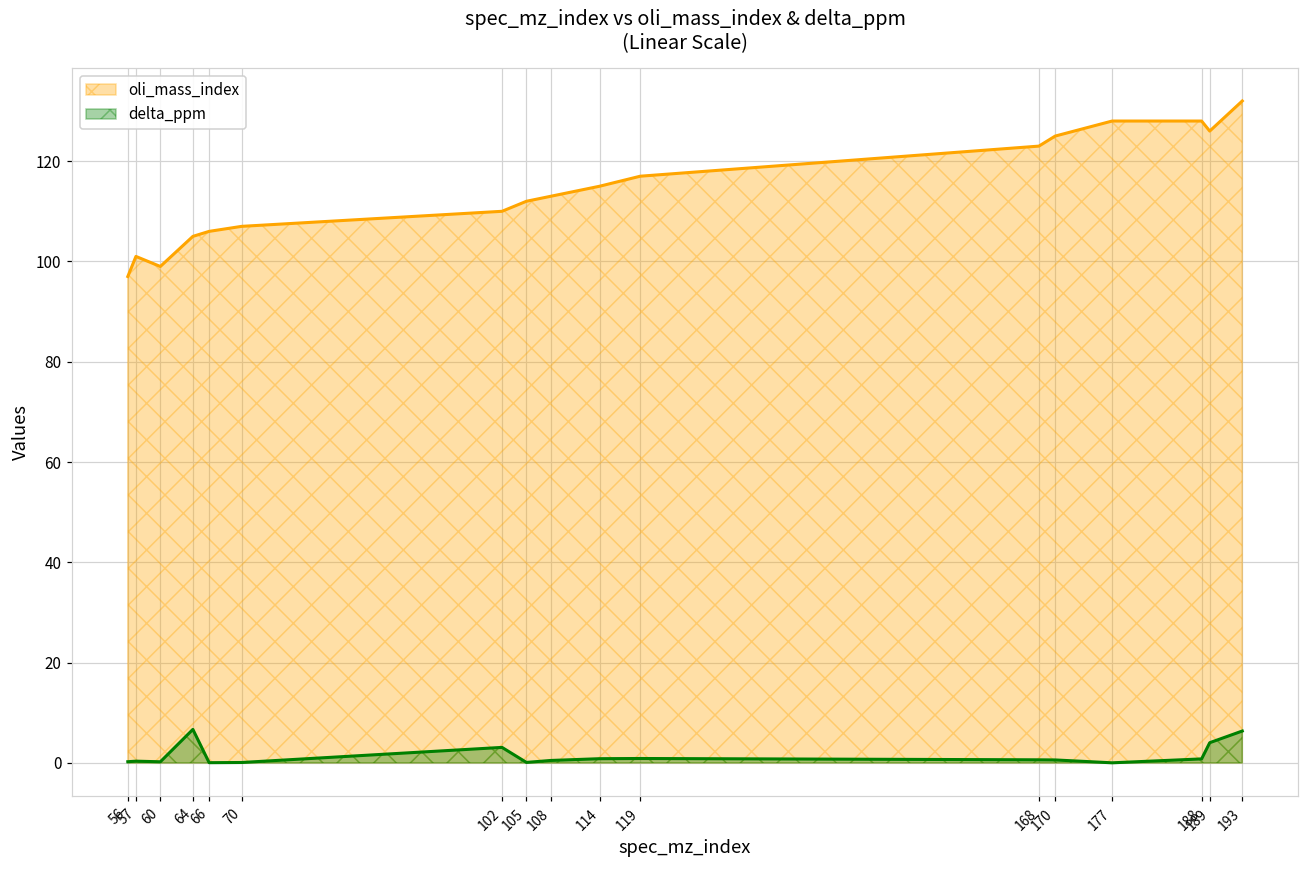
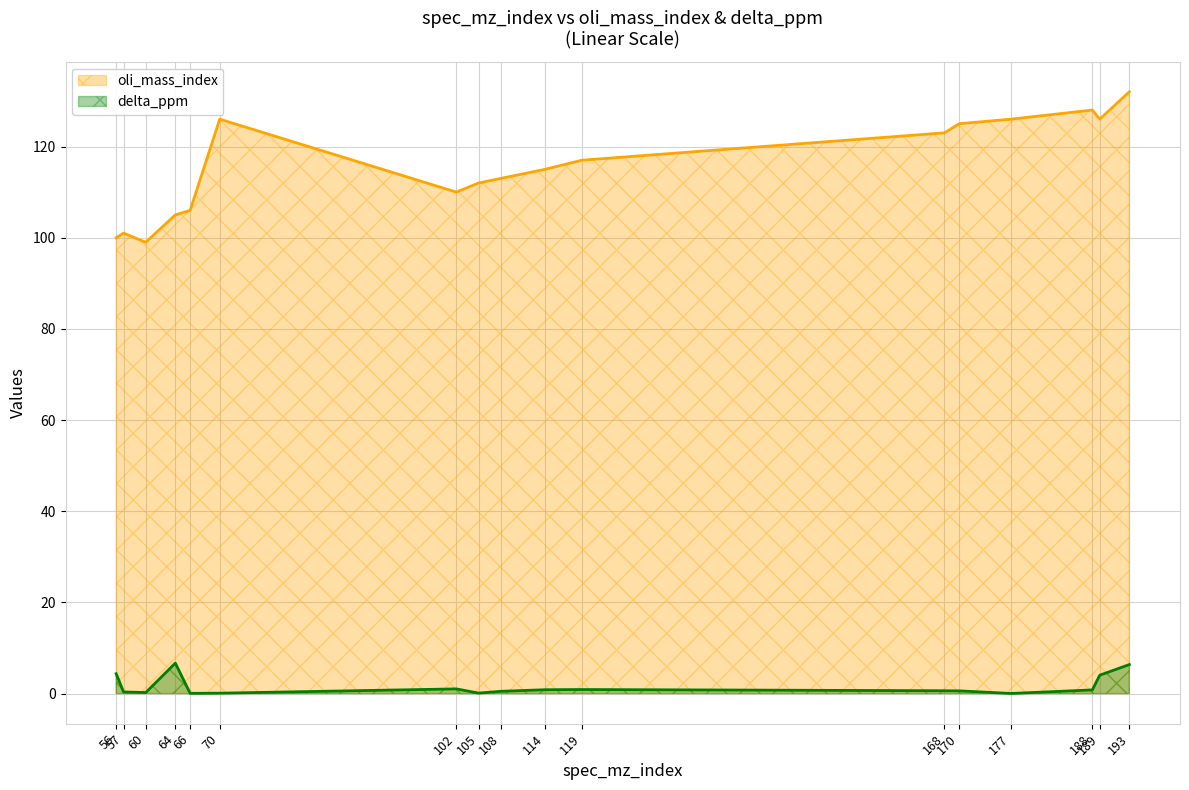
oli_mass_index, 56: 97 -> 100
delta_ppm, 56: 0 -> 4
oli_mass_index, 70: 107 -> 126
delta_ppm, 102: 3 -> 1
oli_mass_index, 177: 128 -> 126
